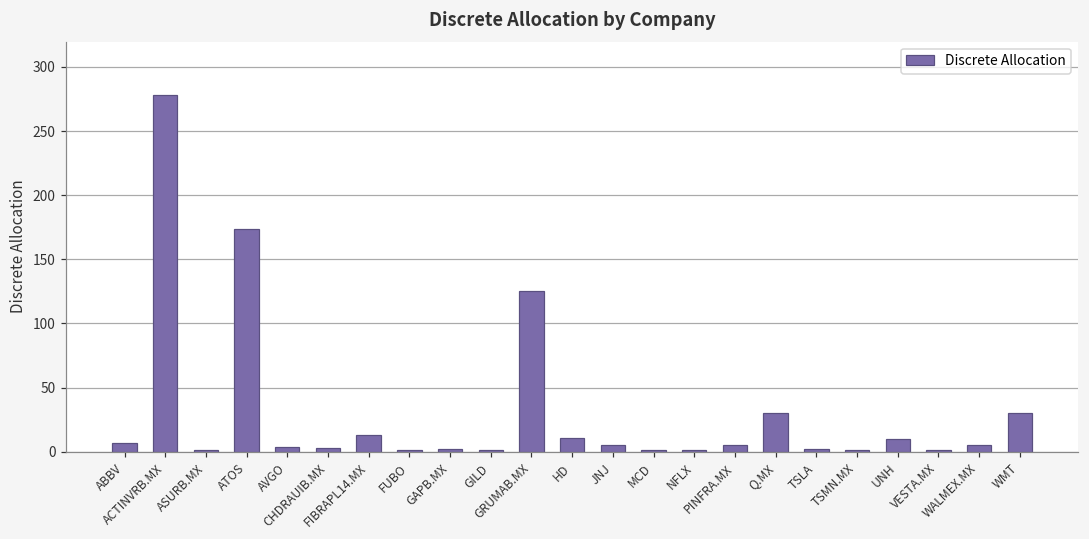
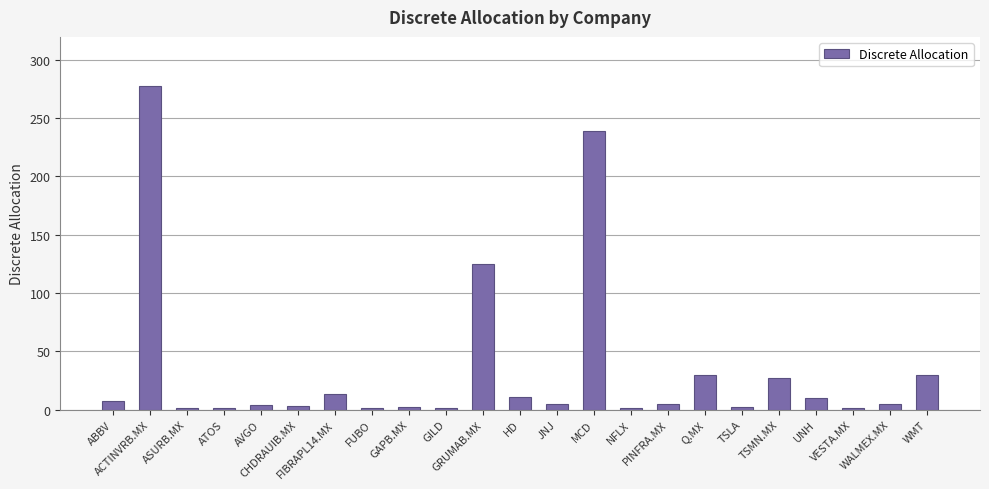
ATOS: 174 -> 1
MCD: 1 -> 239
TSMN.MX: 1 -> 27
